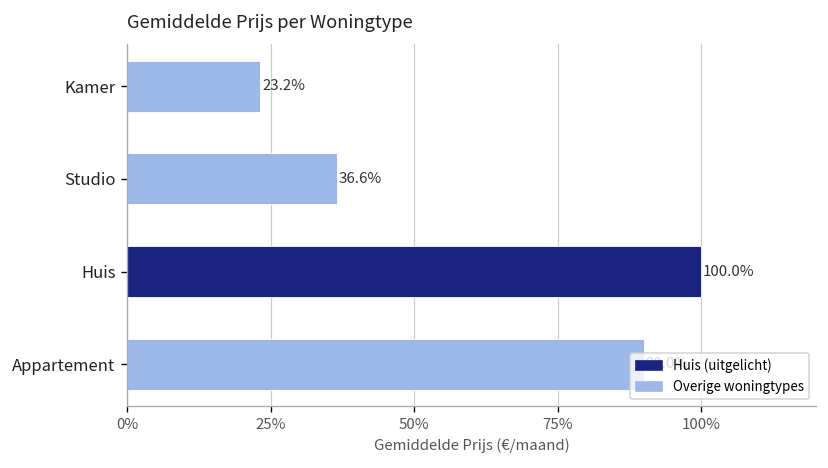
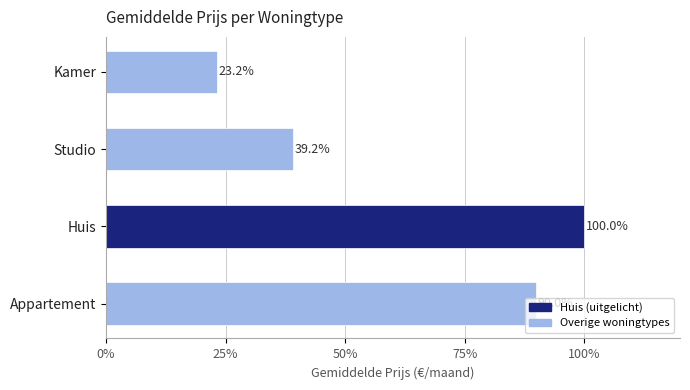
Studio: 36.6% -> 39.2%
